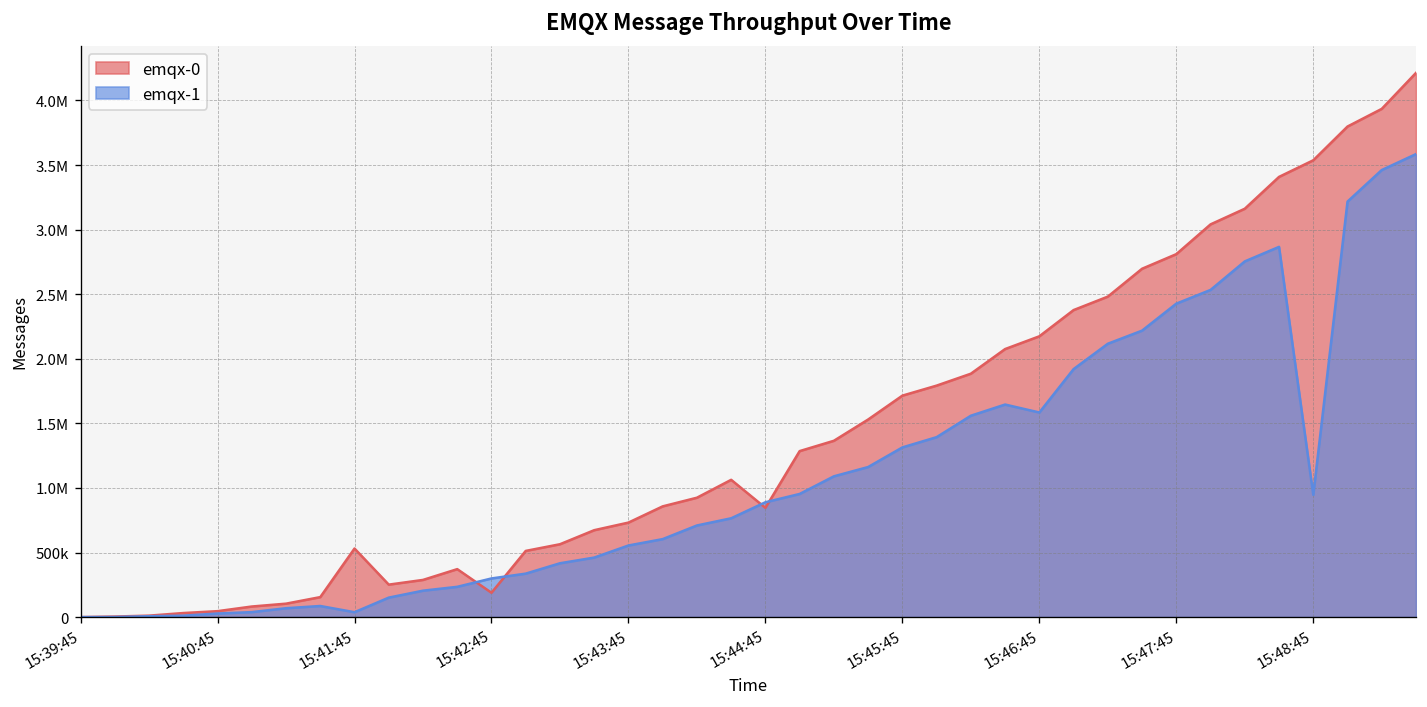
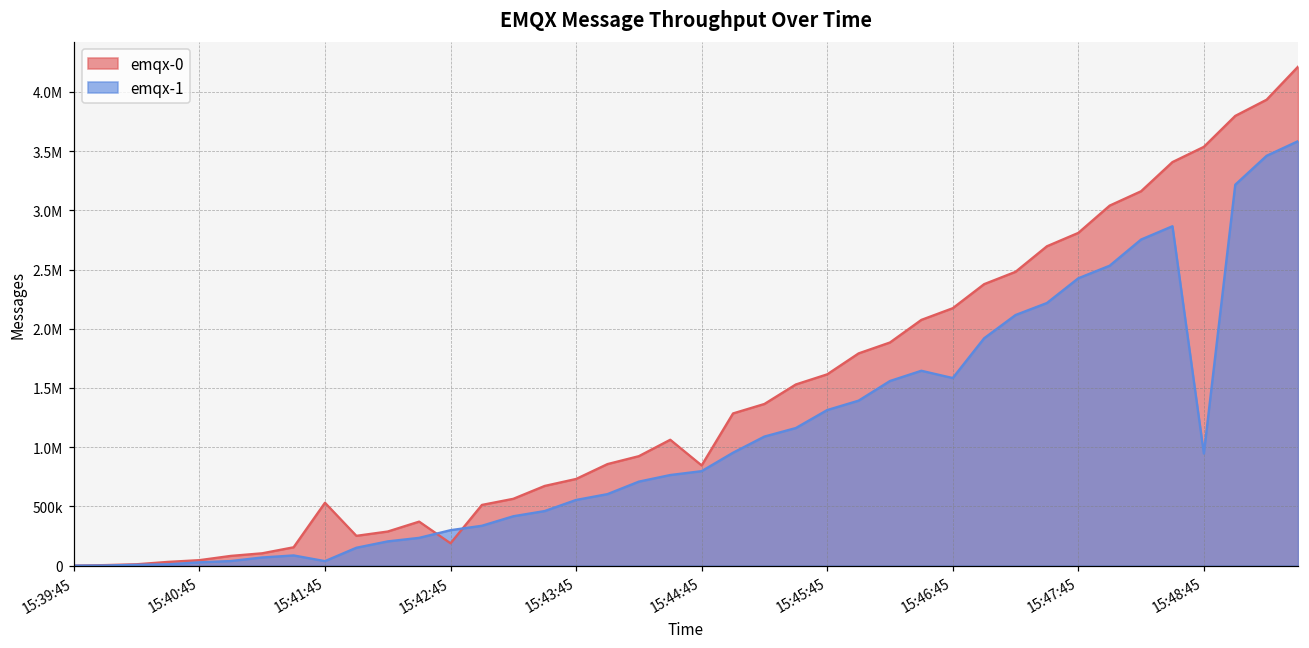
emqx-1, 15:44:45: 890000 -> 800000
emqx-0, 15:45:45: 1710000 -> 1620000
